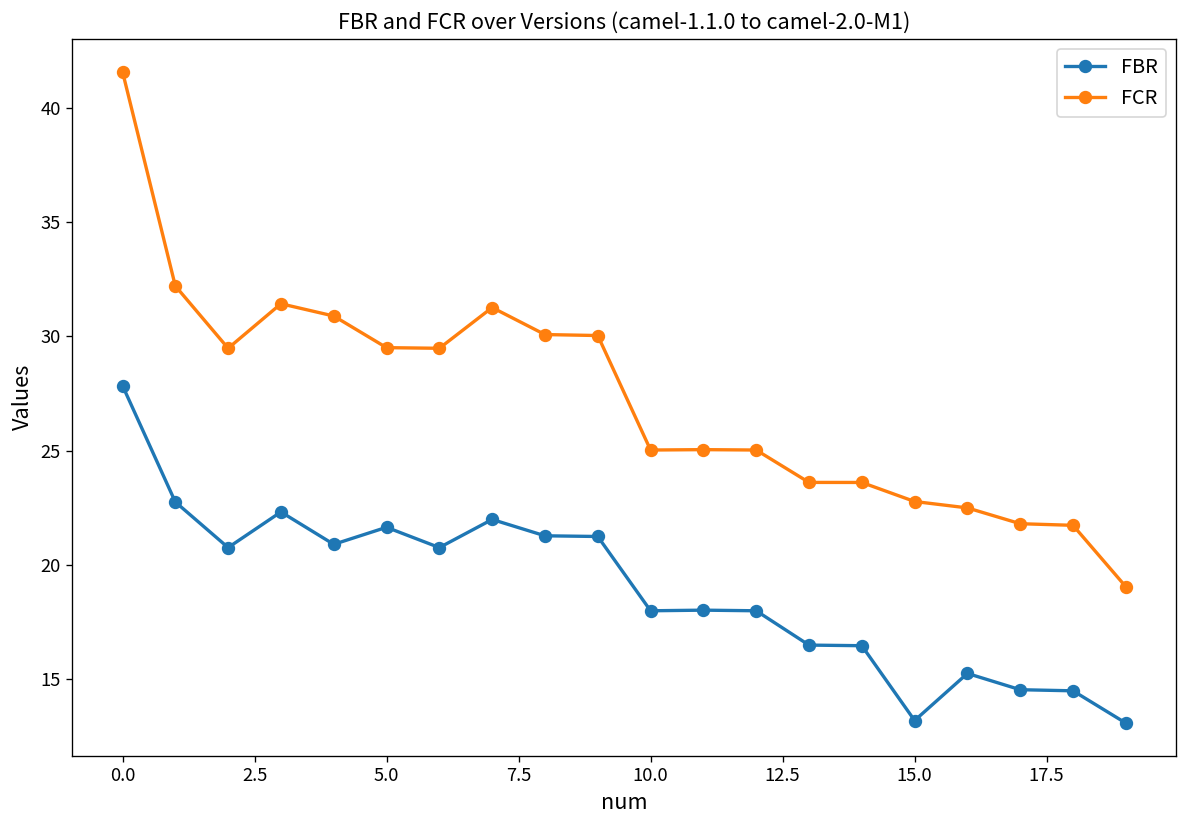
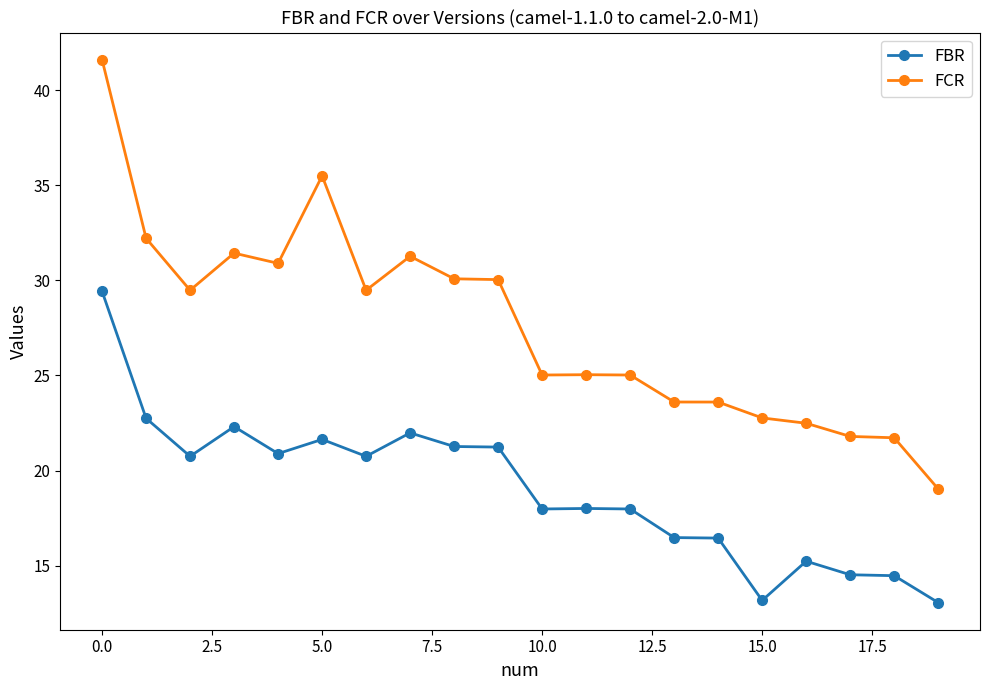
FBR, 0.0: 27.8 -> 29.4
FCR, 5.0: 29.5 -> 35.5
